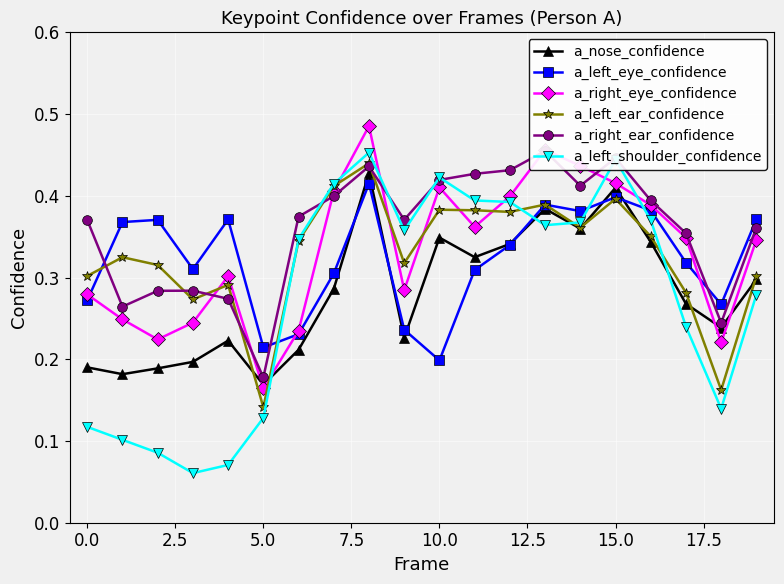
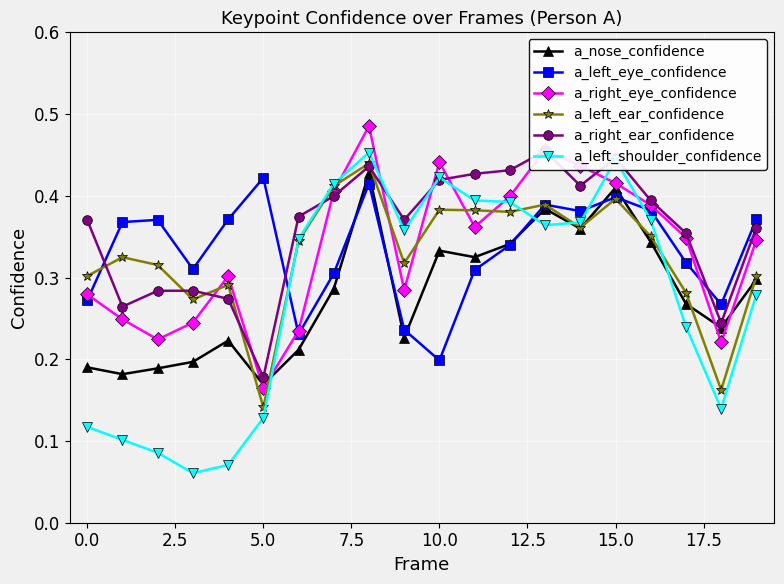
a_left_eye_confidence, 5.0: 0.21 -> 0.42
a_nose_confidence, 10.0: 0.35 -> 0.33
a_right_eye_confidence, 10.0: 0.41 -> 0.44
